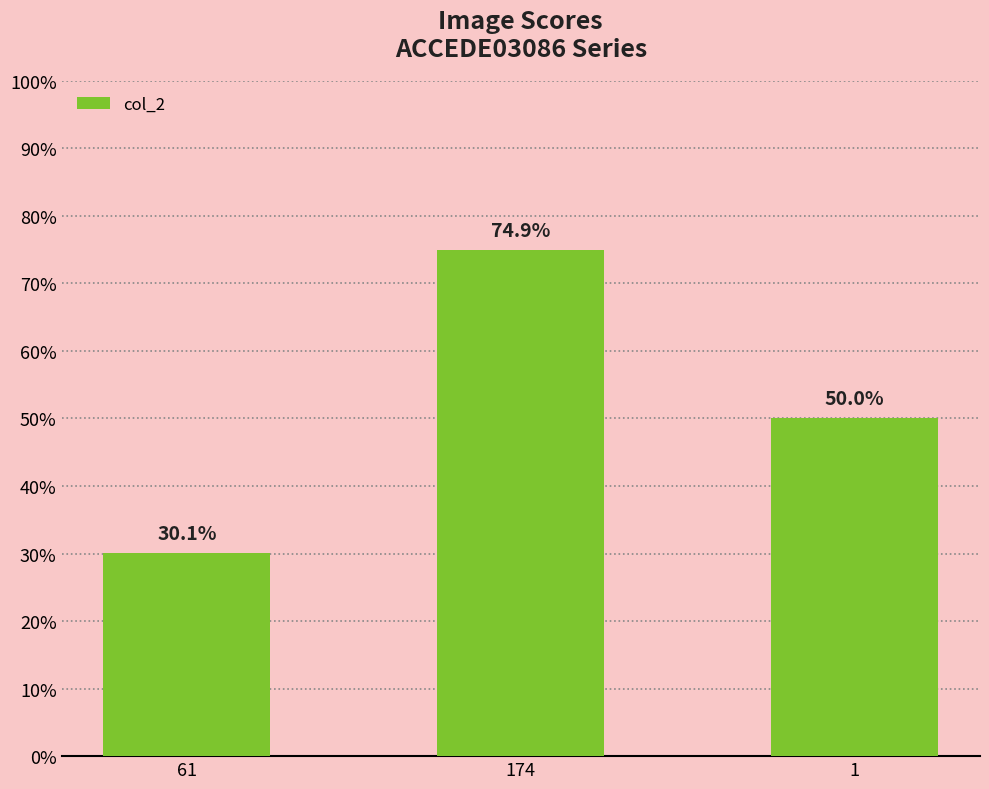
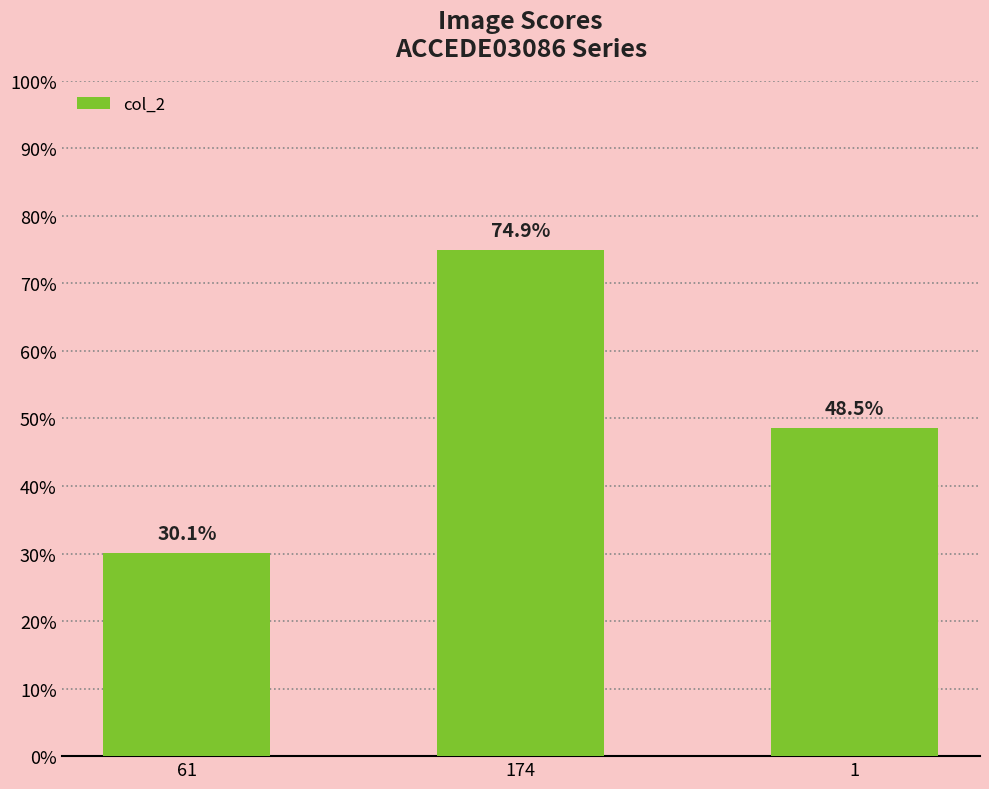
1: 50.0% -> 48.5%
